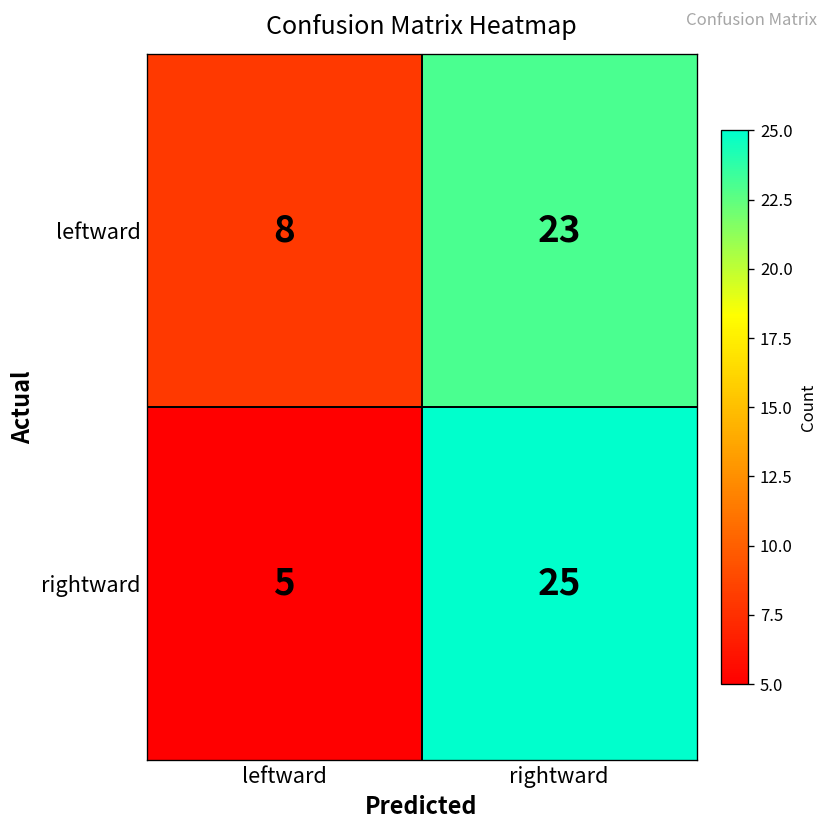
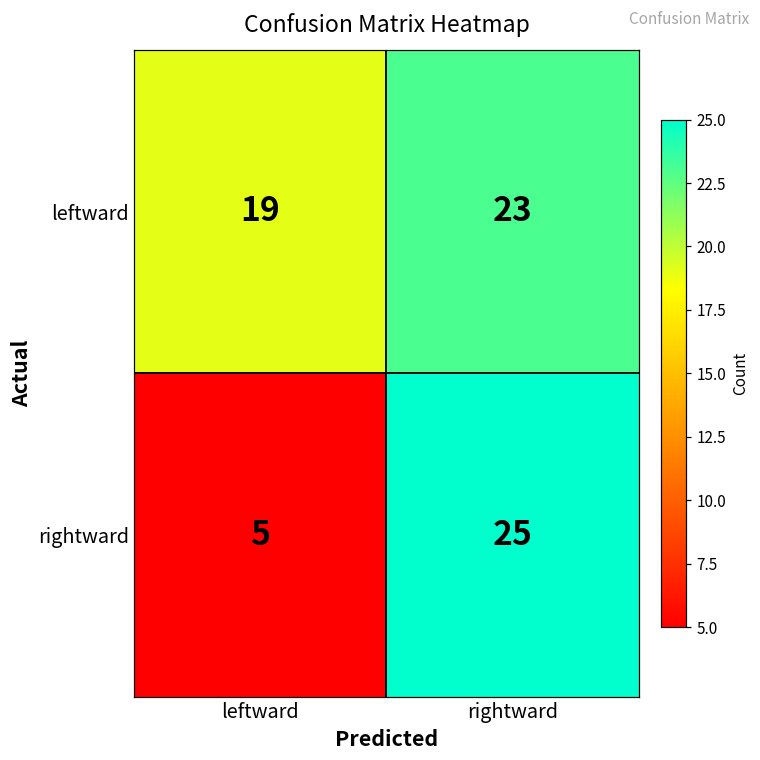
leftward, leftward: 8 -> 19
